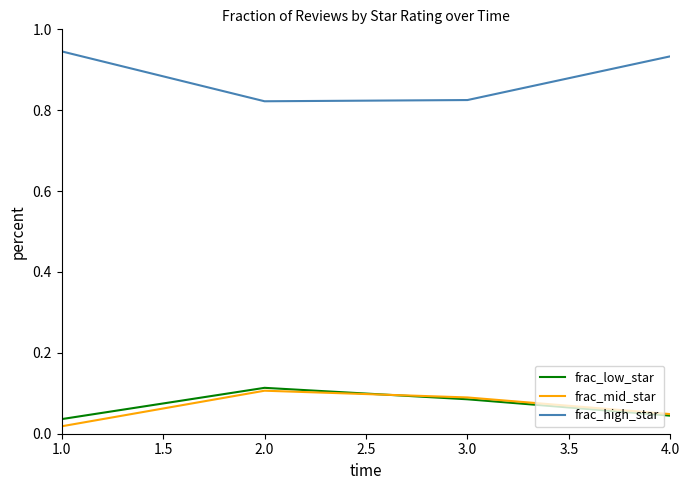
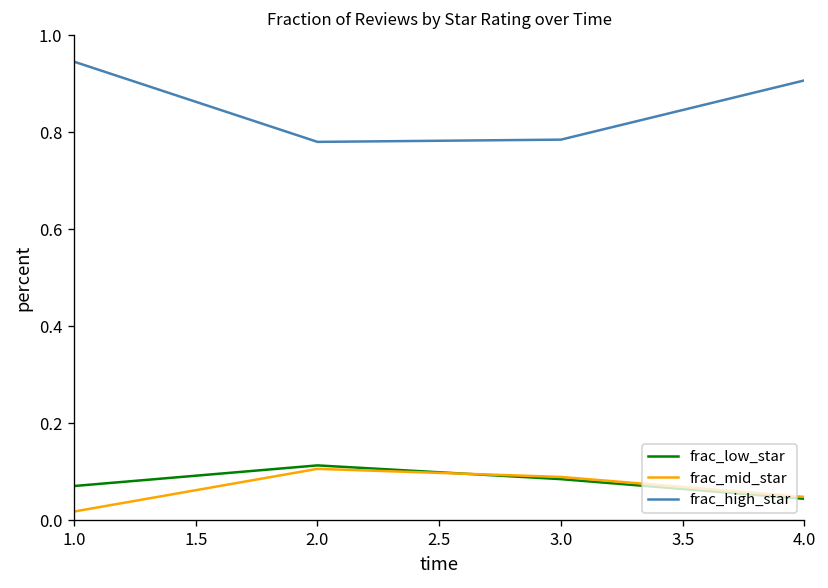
frac_low_star, 1.0: 0.04 -> 0.07
frac_high_star, 2.0: 0.82 -> 0.78
frac_high_star, 3.0: 0.83 -> 0.78
frac_high_star, 4.0: 0.93 -> 0.91
